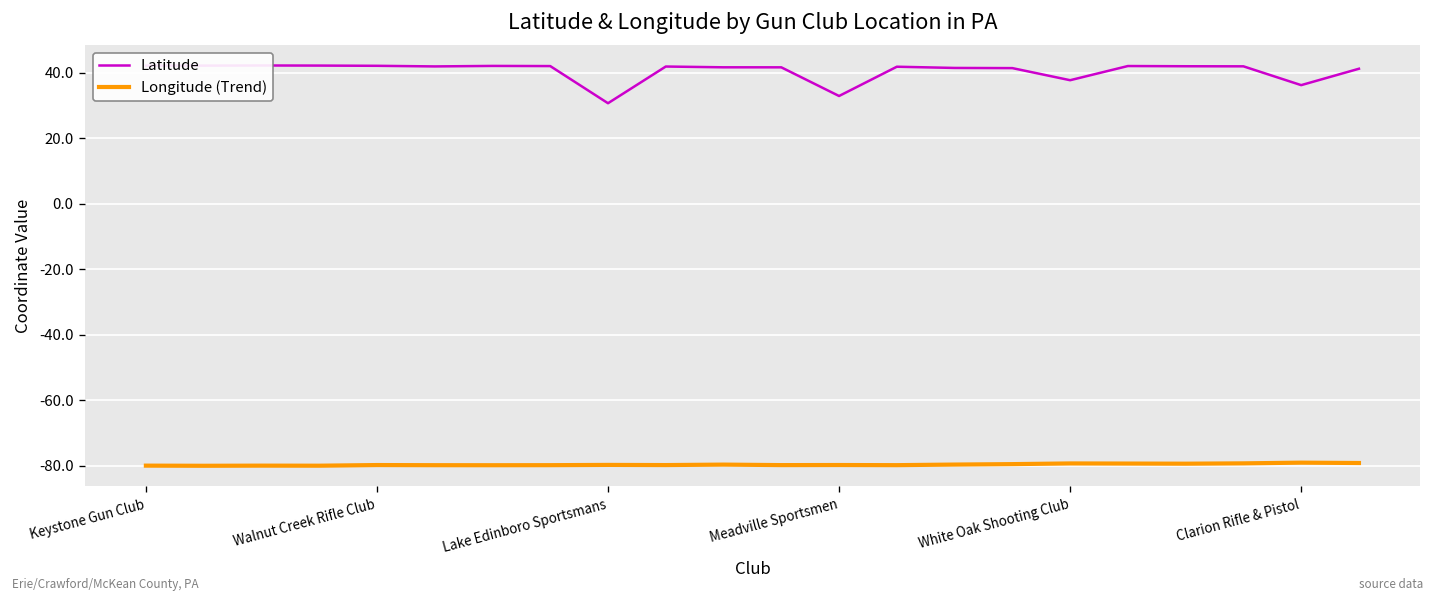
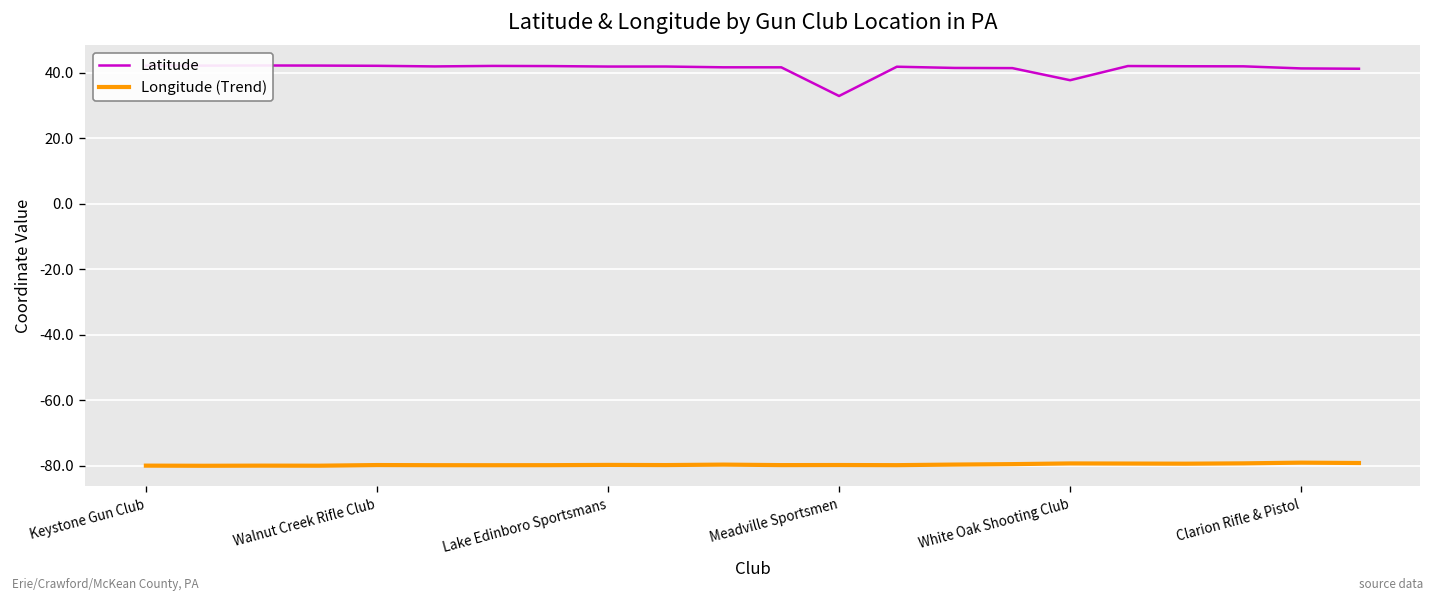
Latitude, Lake Edinboro Sportsmans: 31 -> 42
Latitude, Clarion Rifle & Pistol: 36 -> 41
